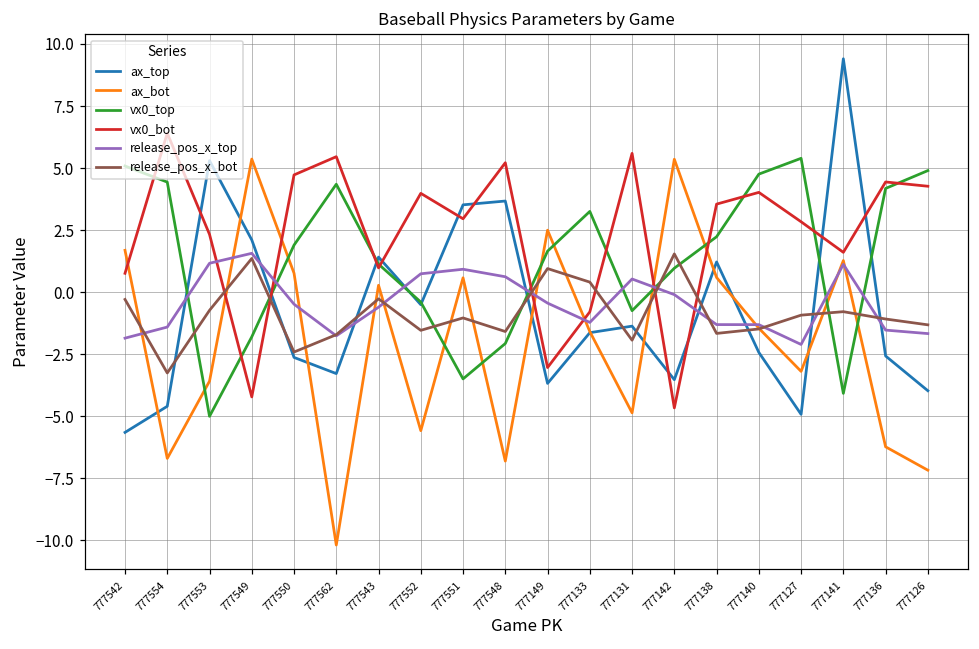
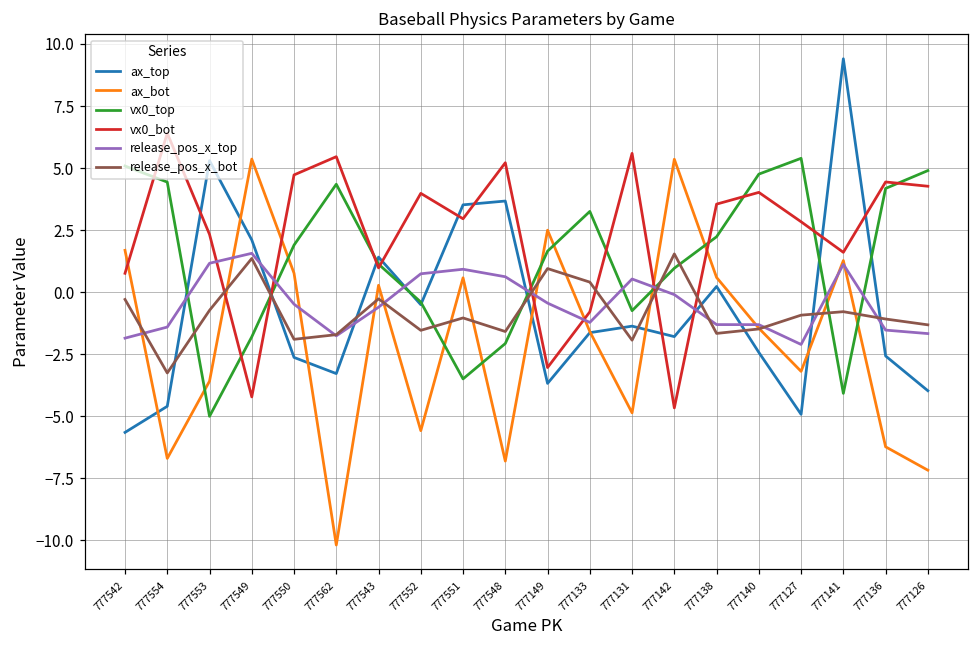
release_pos_x_bot, 777550: -2.4 -> -1.9
ax_top, 777142: -3.5 -> -1.8
ax_top, 777138: 1.2 -> 0.2
